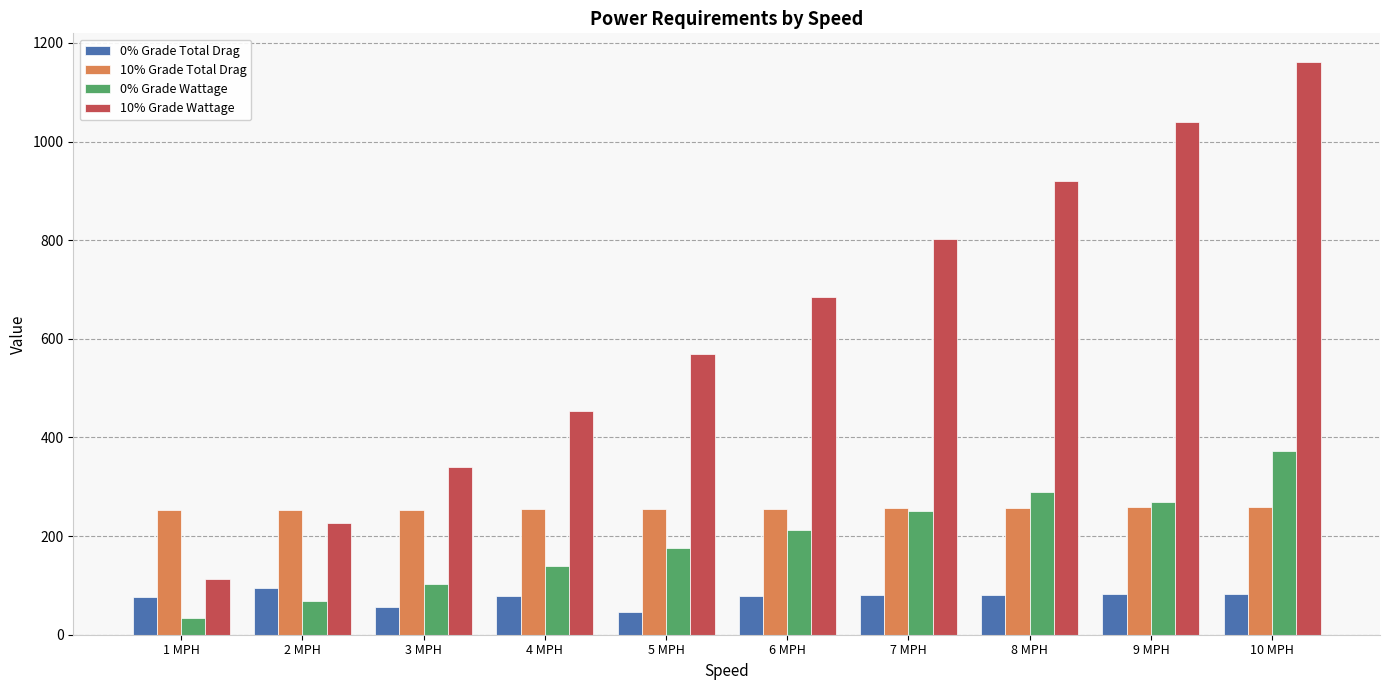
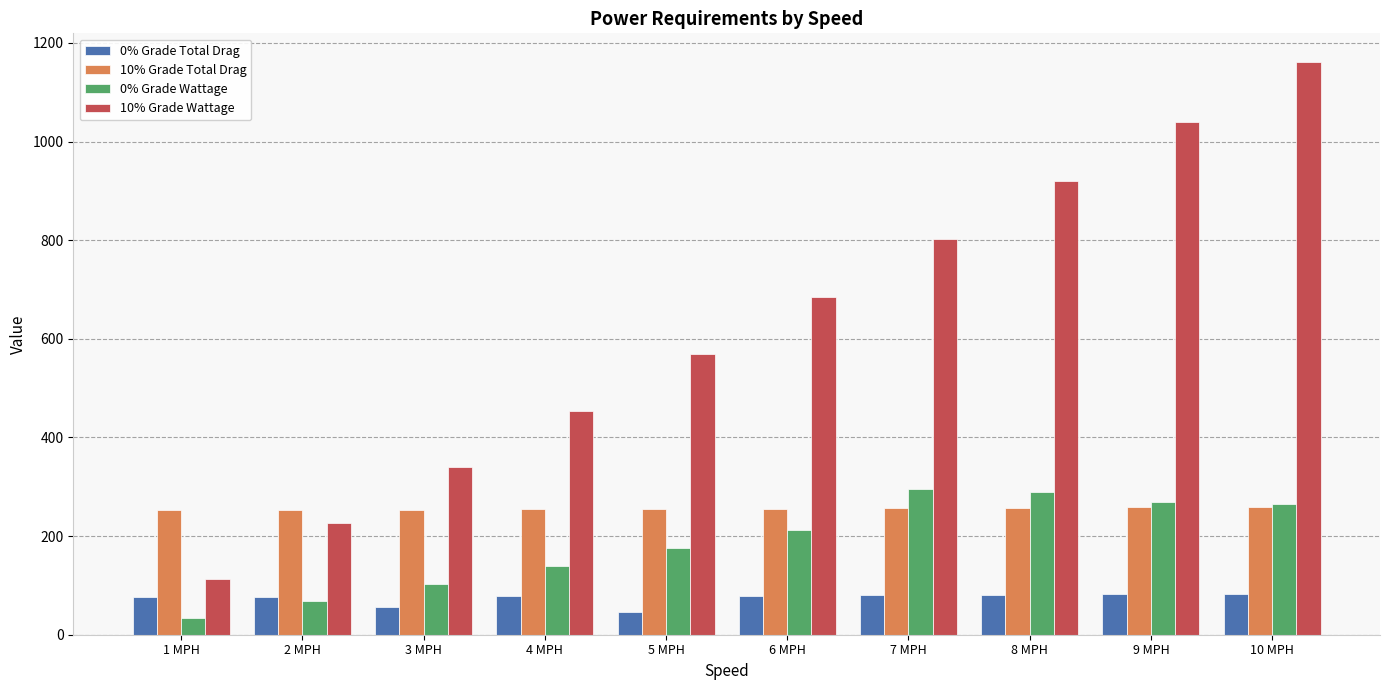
0% Grade Total Drag, 2 MPH: 90 -> 80
0% Grade Wattage, 7 MPH: 250 -> 290
0% Grade Wattage, 10 MPH: 370 -> 260
